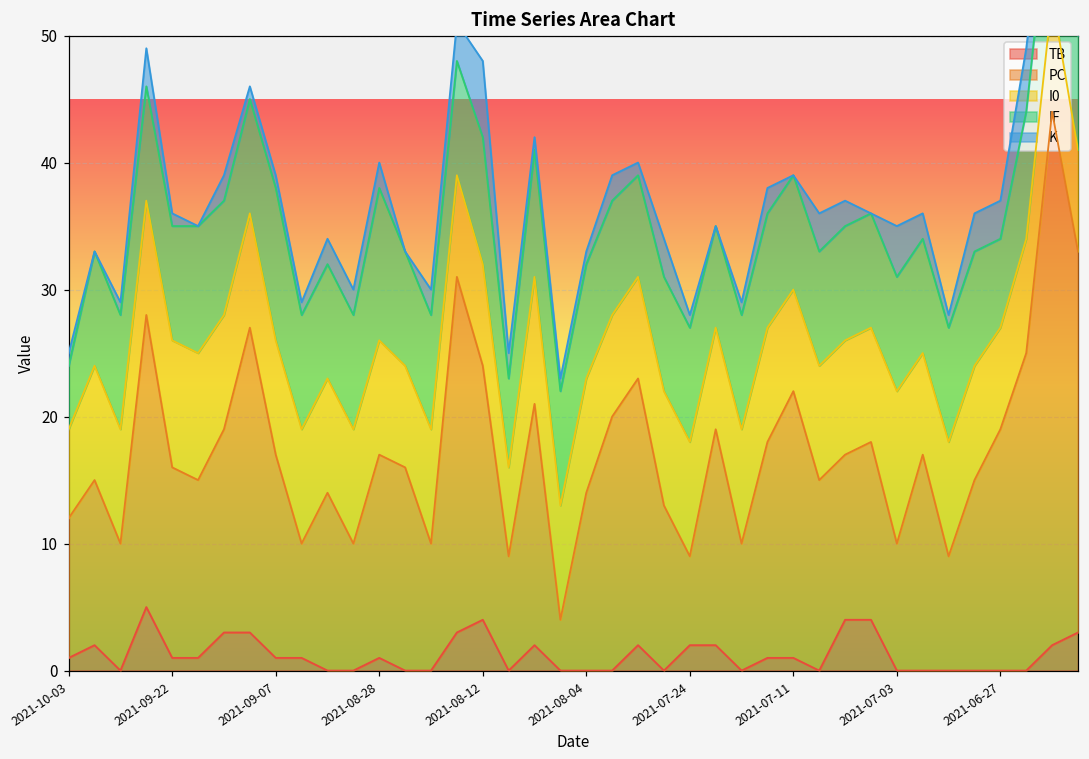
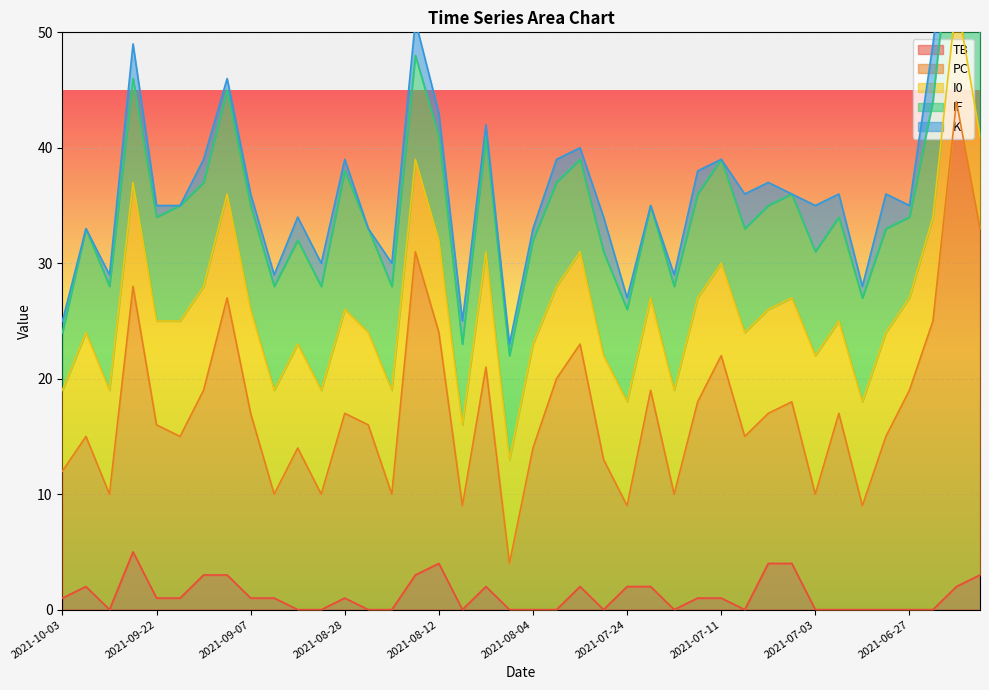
I0, 2021-09-22: 10 -> 9
IF, 2021-09-07: 12 -> 9
K, 2021-08-28: 2 -> 1
IF, 2021-08-12: 10 -> 9
K, 2021-08-12: 6 -> 2
IF, 2021-07-24: 9 -> 8
K, 2021-06-27: 3 -> 1
